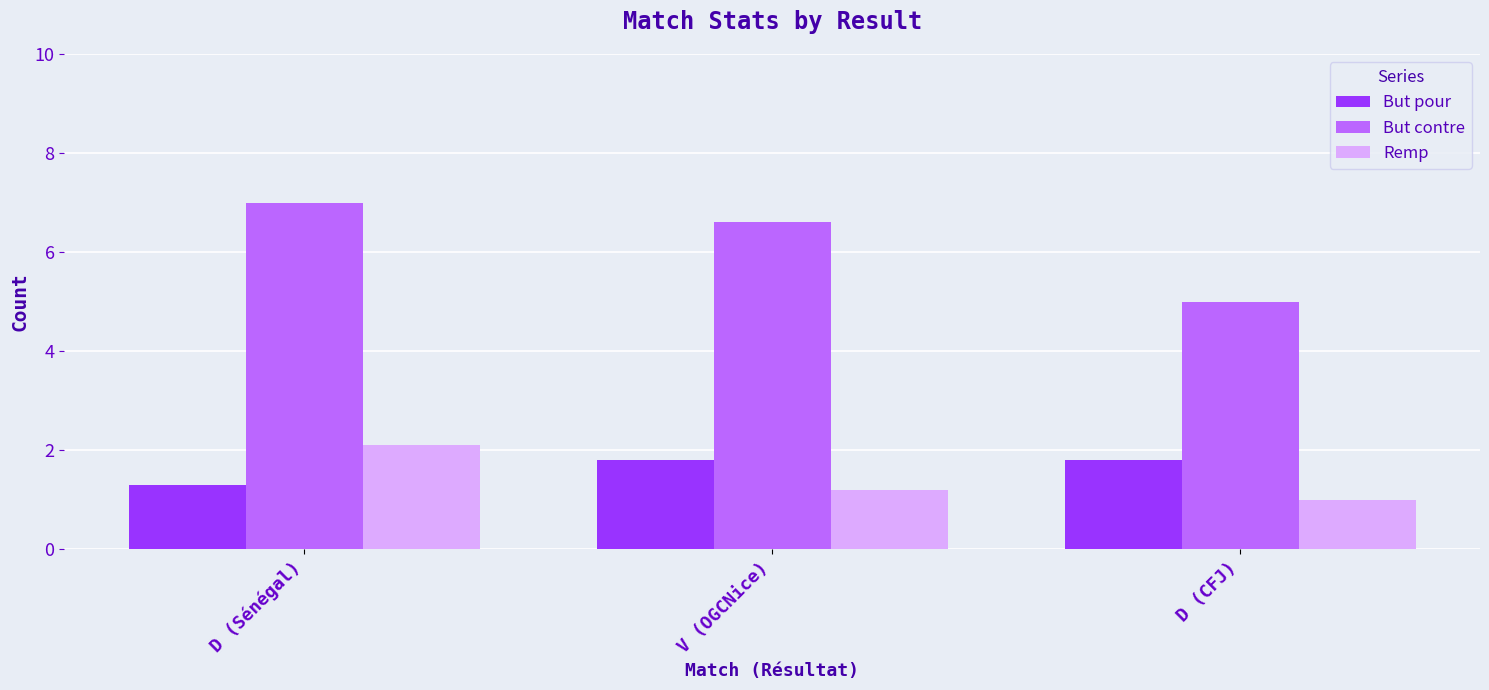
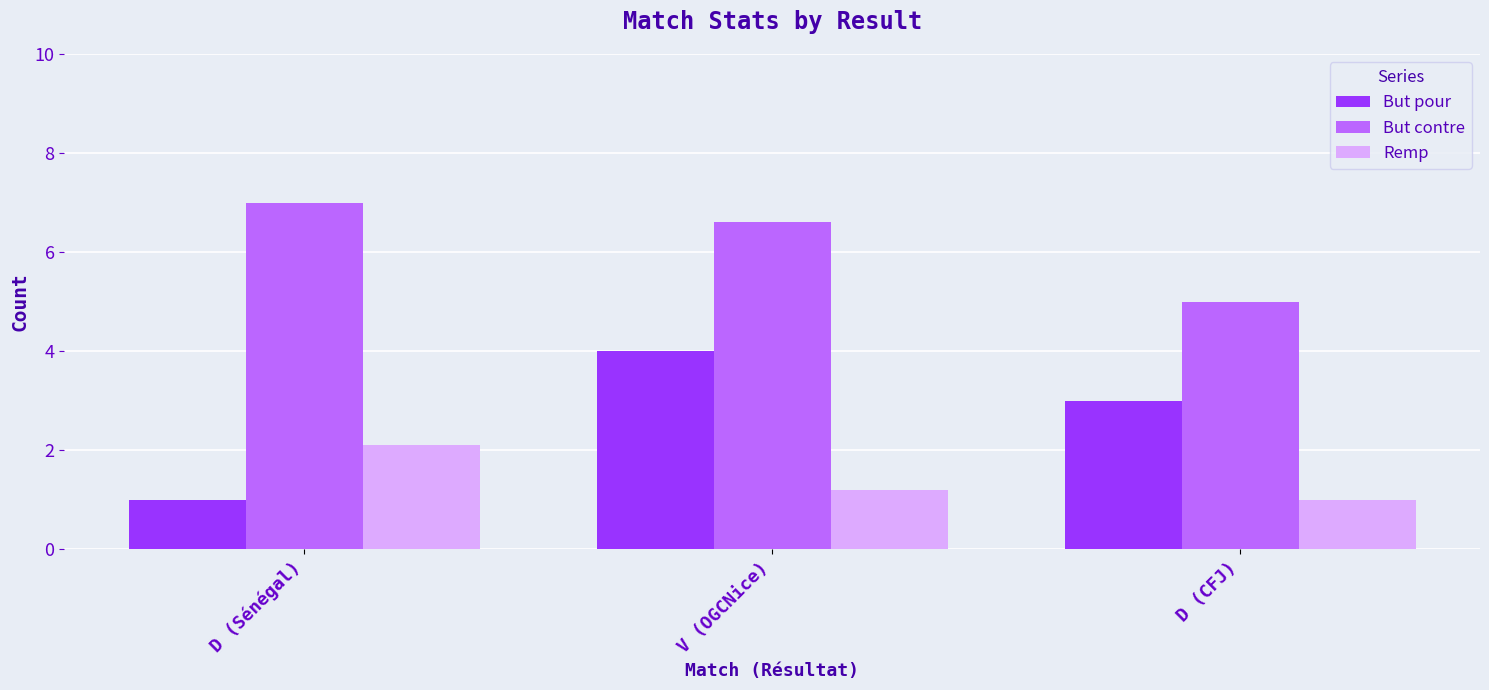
But pour, D (Sénégal): 1.3 -> 1.0
But pour, V (OGCNice): 1.8 -> 4.0
But pour, D (CFJ): 1.8 -> 3.0
